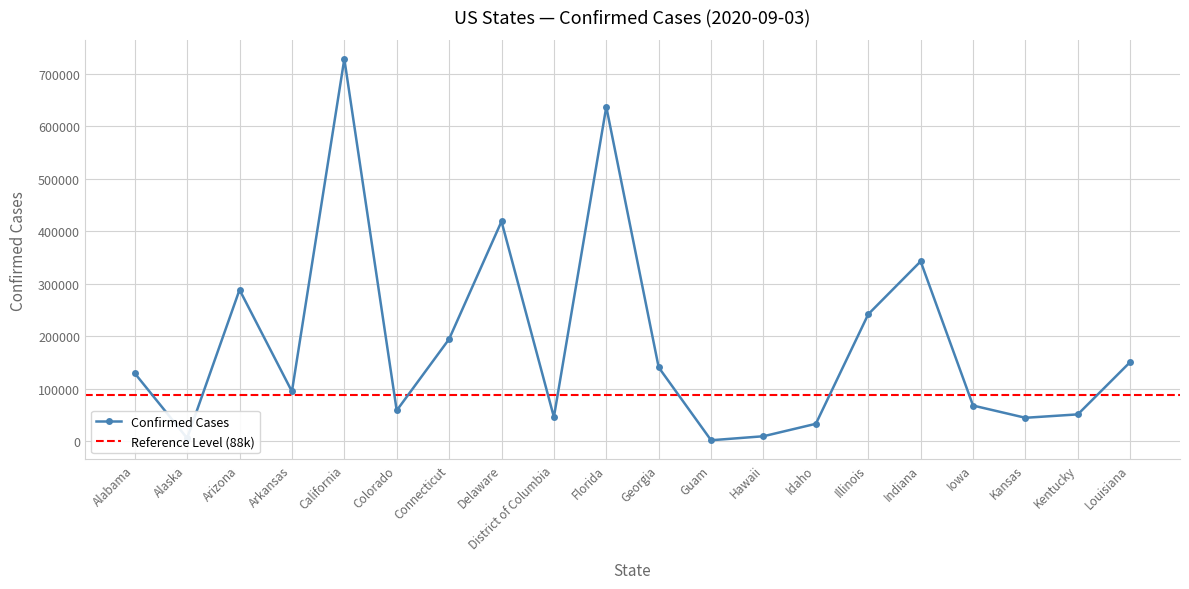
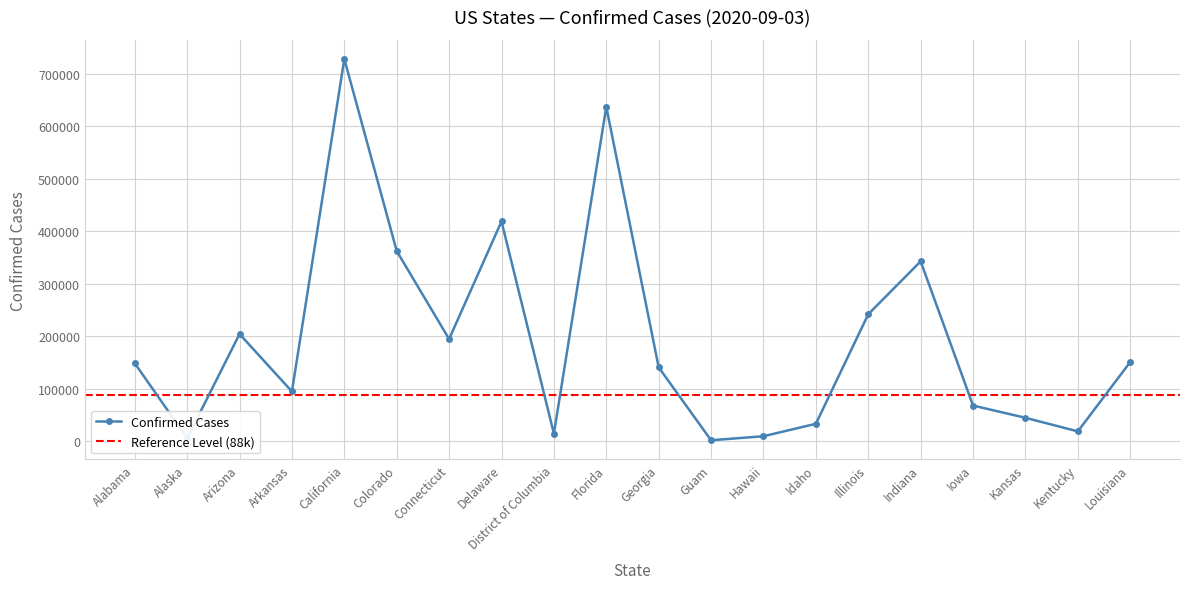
Alabama: 130000 -> 150000
Arizona: 290000 -> 200000
Colorado: 60000 -> 360000
District of Columbia: 50000 -> 10000
Kentucky: 50000 -> 20000
